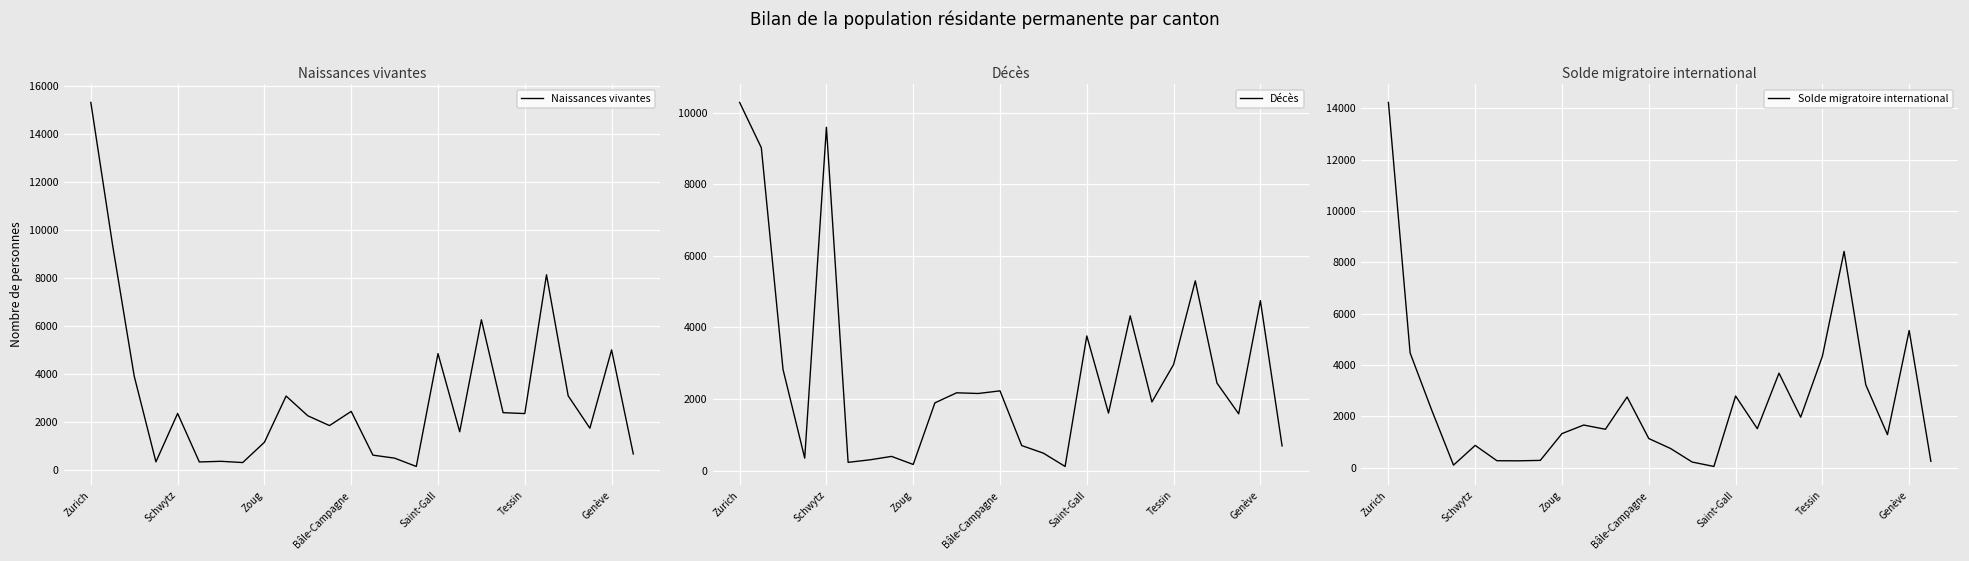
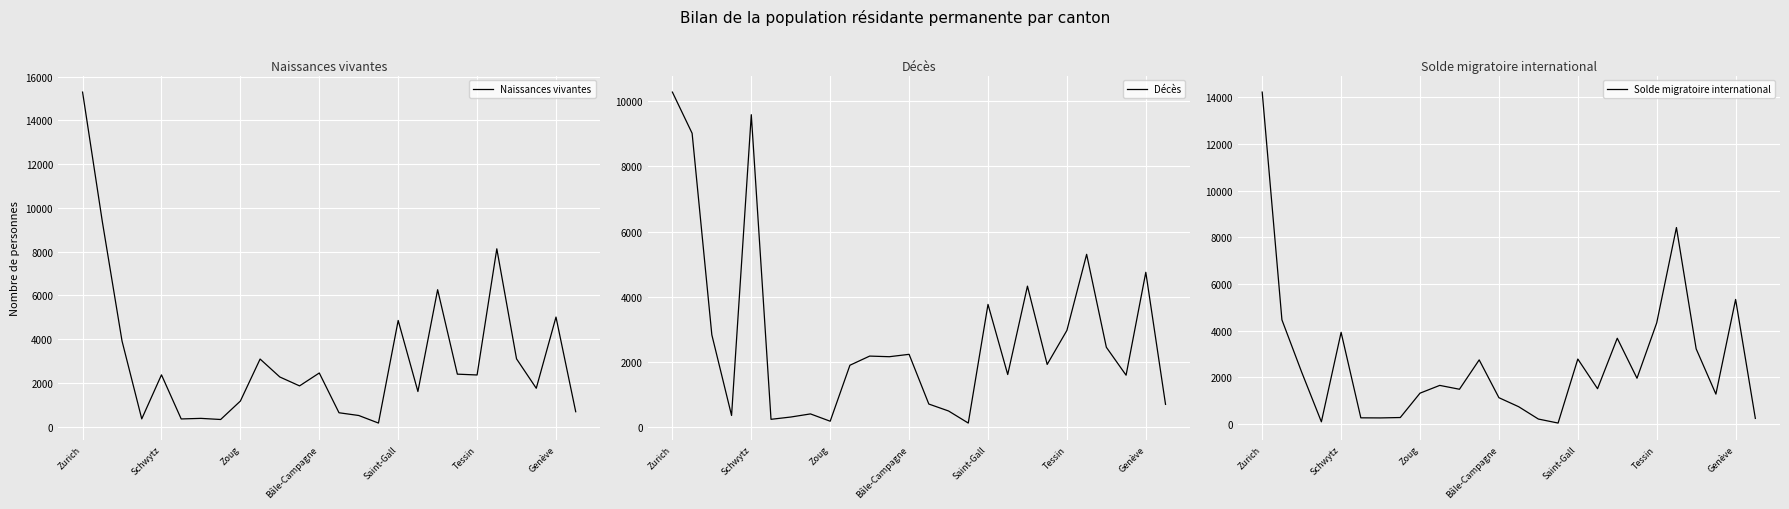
Solde migratoire international, Schwytz: 900 -> 3900
